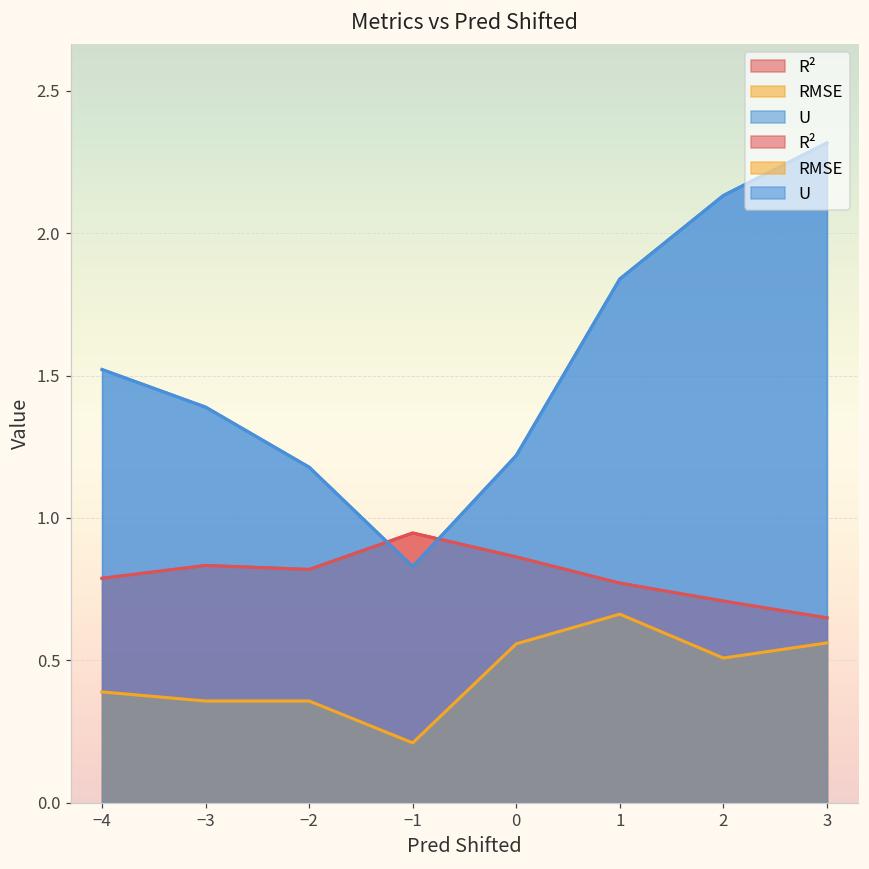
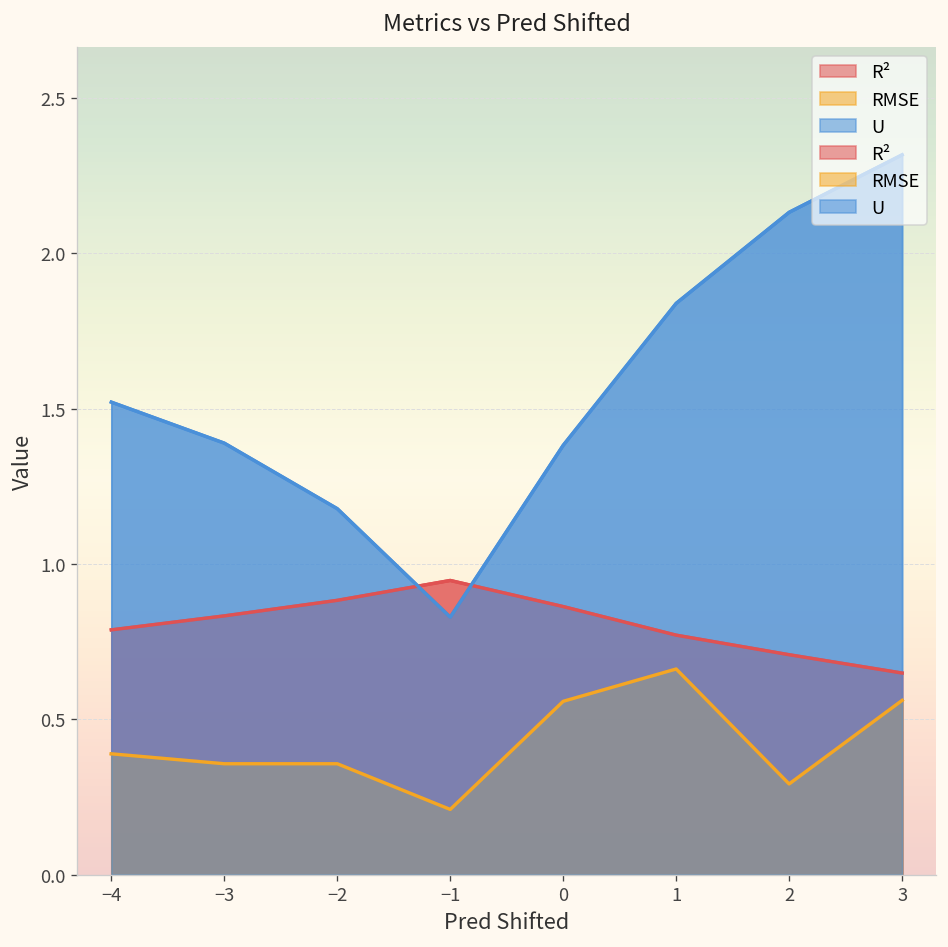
R², −2: 0.82 -> 0.88
U, 0: 1.22 -> 1.38
RMSE, 2: 0.51 -> 0.29
